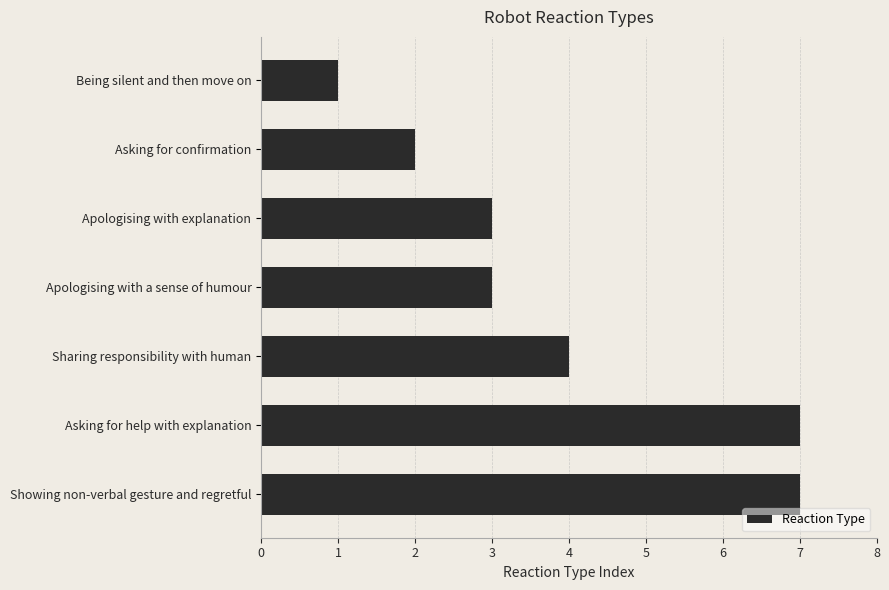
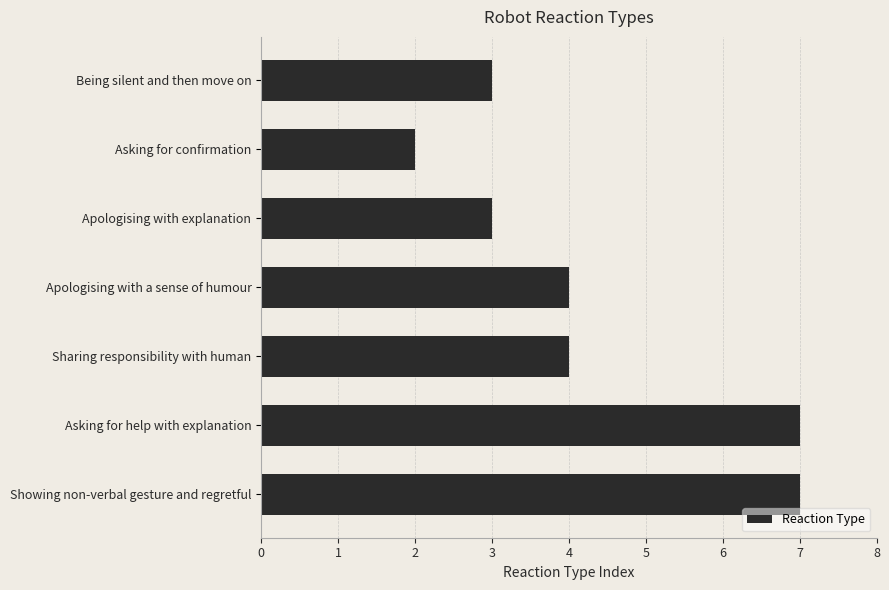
Being silent and then move on: 1 -> 3
Apologising with a sense of humour: 3 -> 4
